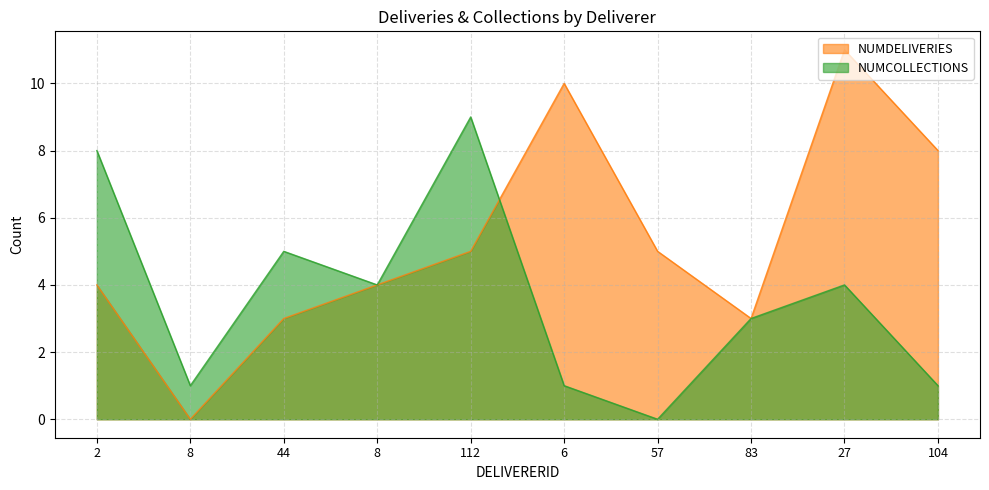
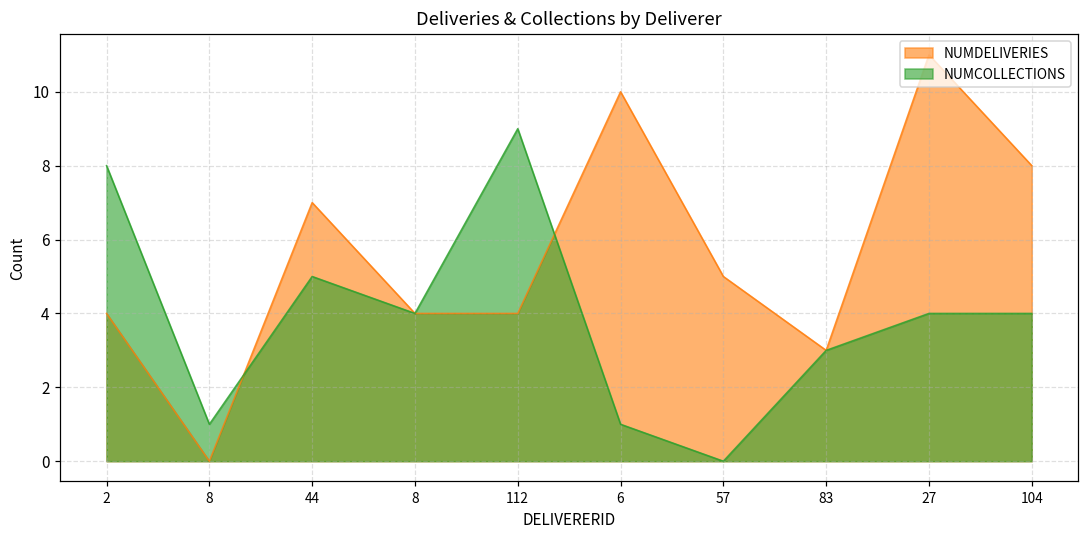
NUMDELIVERIES, 44: 3 -> 7
NUMDELIVERIES, 112: 5 -> 4
NUMCOLLECTIONS, 104: 1 -> 4
